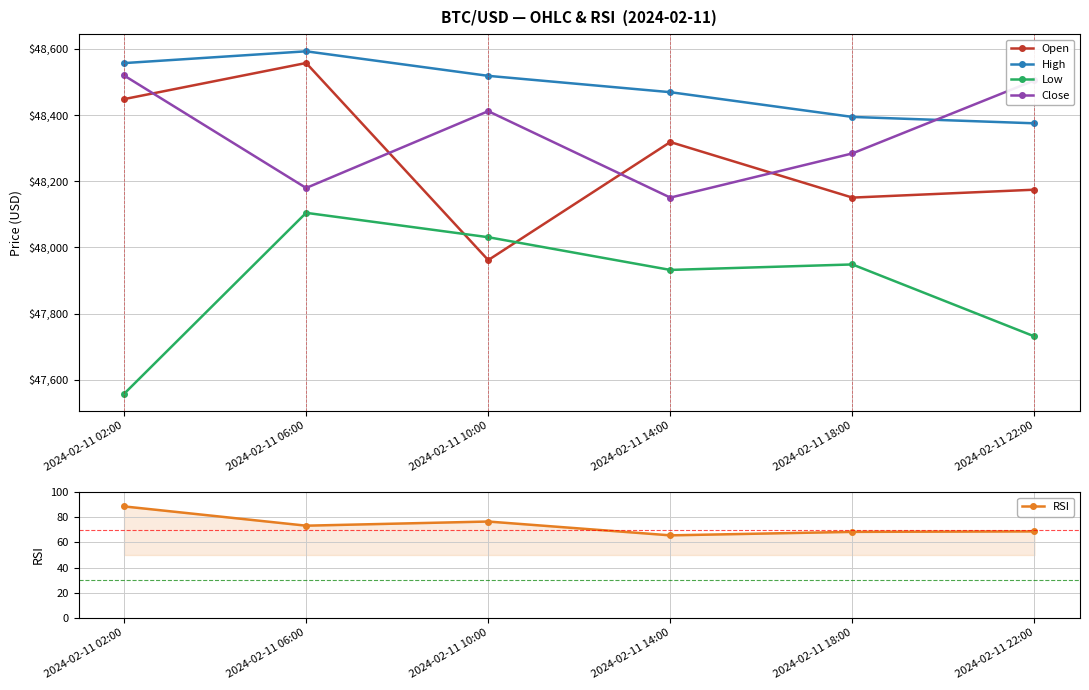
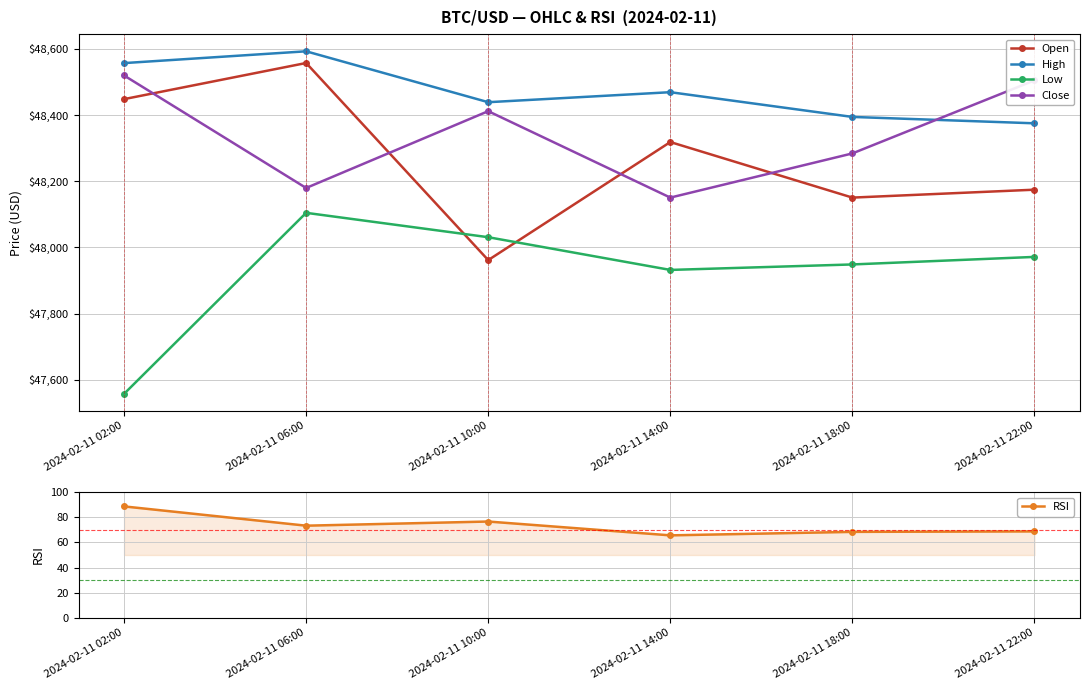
BTC/USD — OHLC & RSI (2024-02-11), High, 2024-02-11 10:00: $48,520 -> $48,440
BTC/USD — OHLC & RSI (2024-02-11), Low, 2024-02-11 22:00: $47,730 -> $47,970
